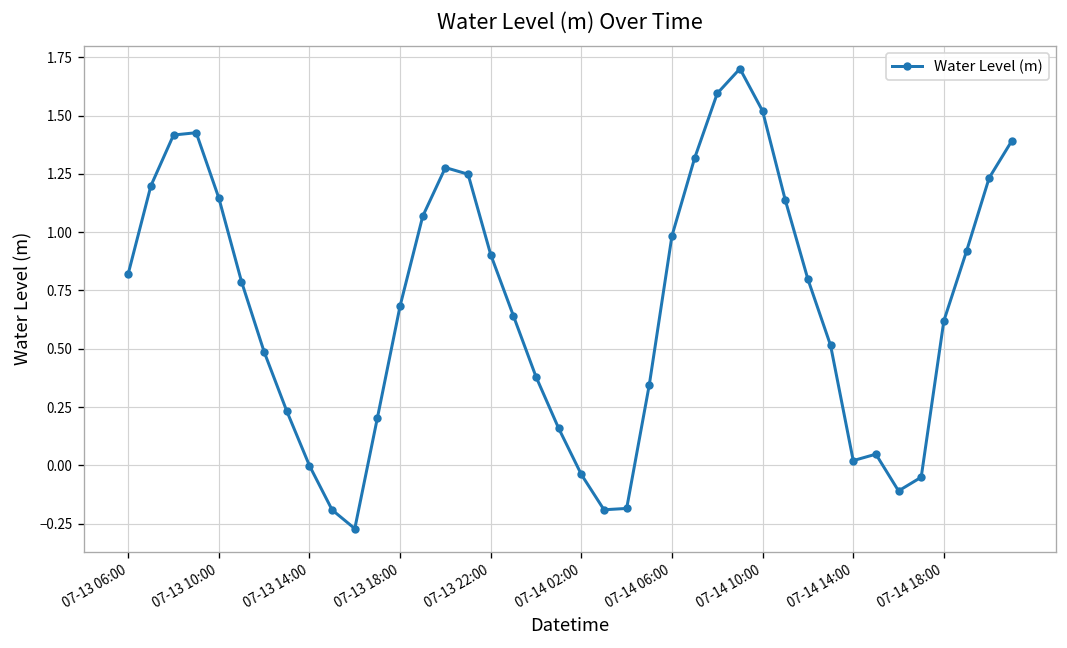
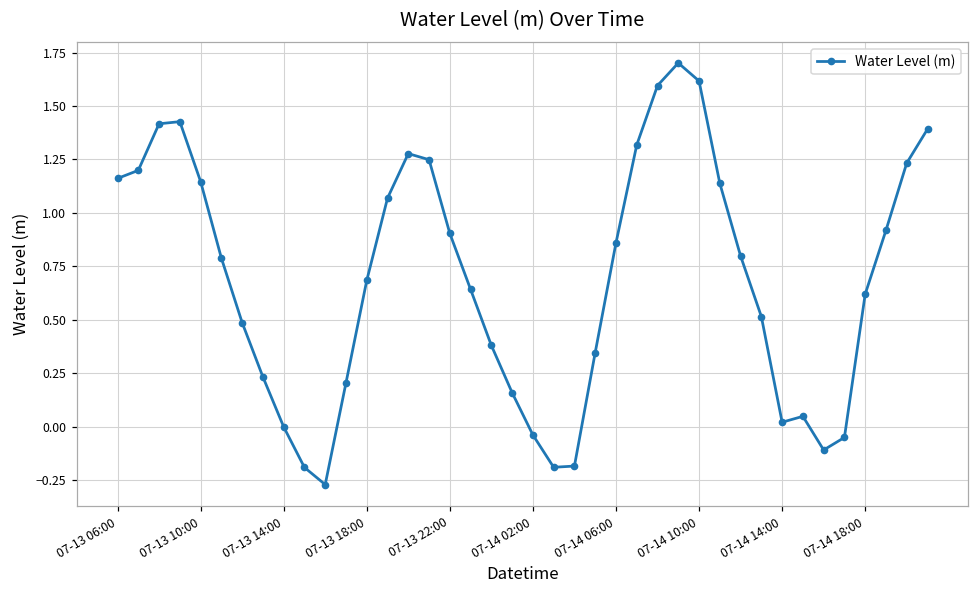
07-13 06:00: 0.82 -> 1.16
07-14 06:00: 0.98 -> 0.86
07-14 10:00: 1.52 -> 1.62
